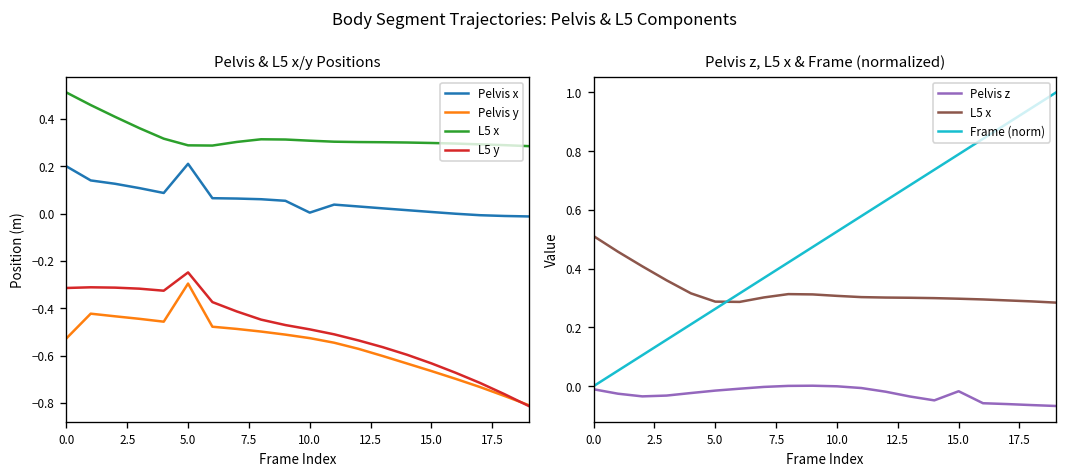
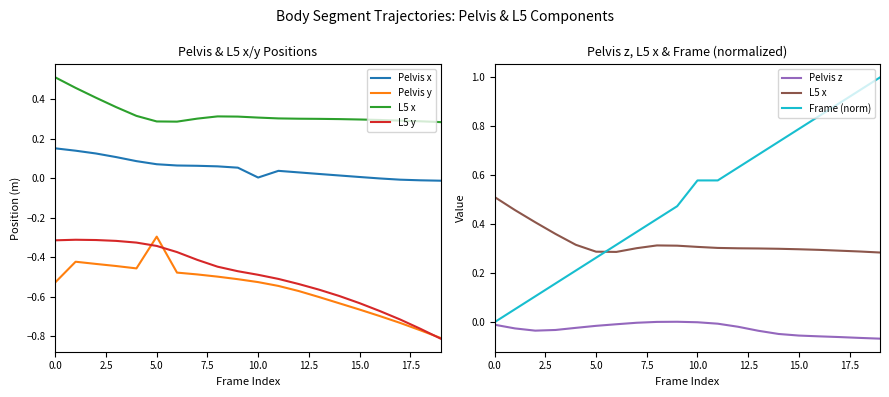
Pelvis & L5 x/y Positions, Pelvis x, 0.0: 0.20 -> 0.15
Pelvis & L5 x/y Positions, Pelvis x, 5.0: 0.21 -> 0.07
Pelvis & L5 x/y Positions, L5 y, 5.0: -0.25 -> -0.34
Pelvis z, L5 x & Frame (normalized), Frame (norm), 10.0: 0.53 -> 0.58
Pelvis z, L5 x & Frame (normalized), Pelvis z, 15.0: -0.02 -> -0.06
